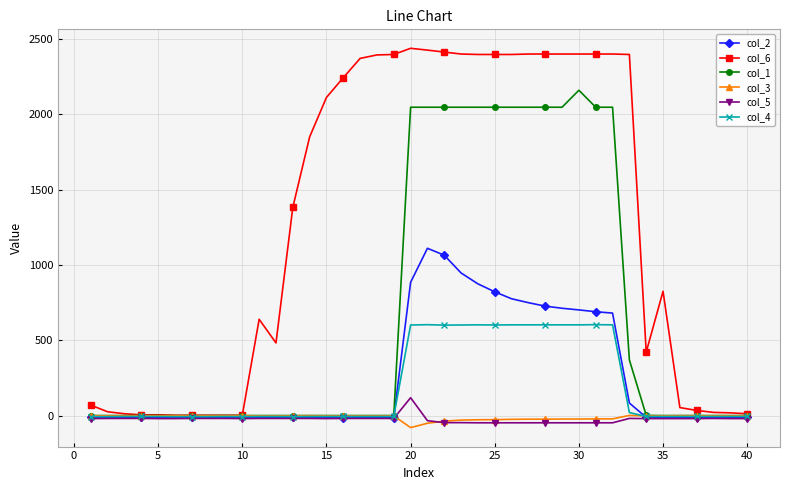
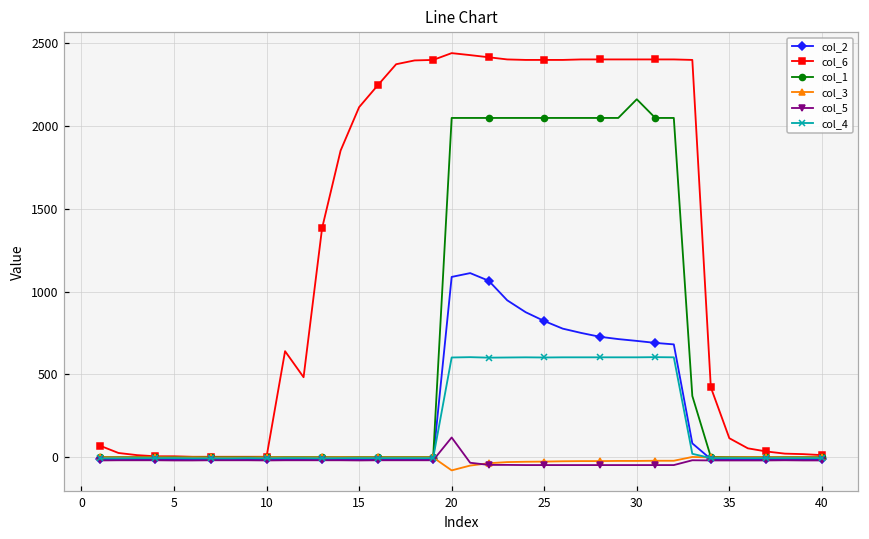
col_2, 20: 890 -> 1090
col_6, 35: 830 -> 120
